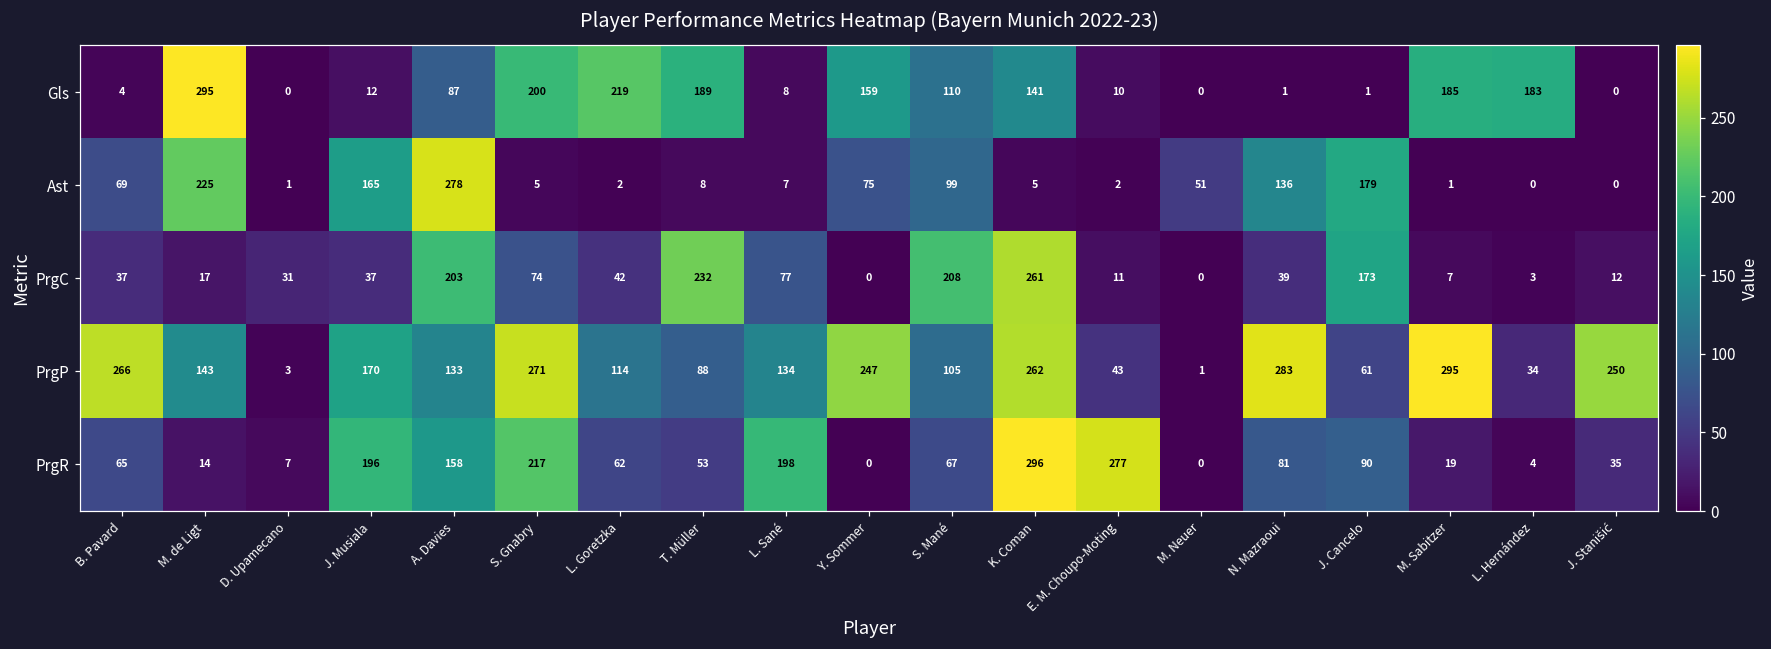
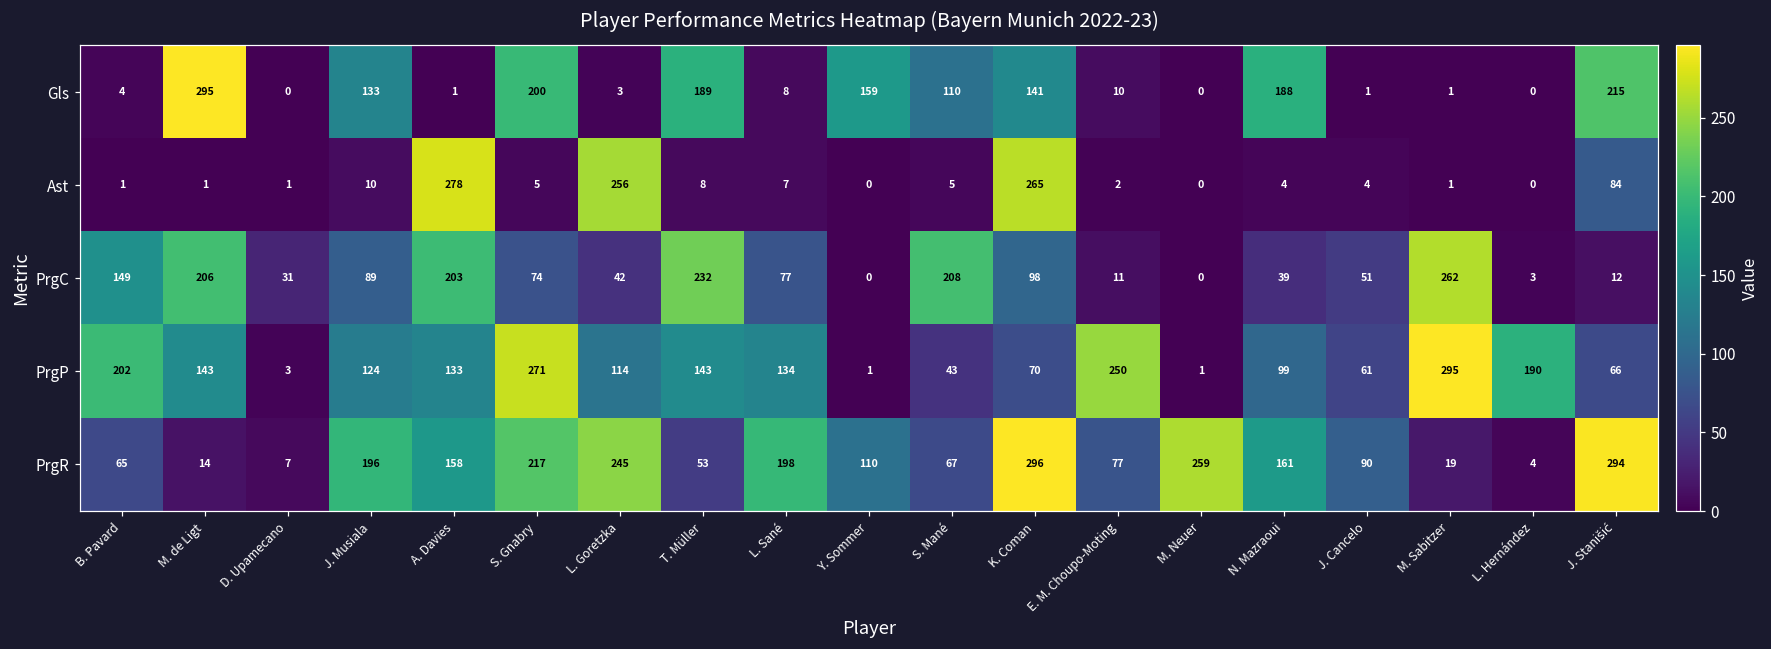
Gls, J. Musiala: 12 -> 133
Gls, A. Davies: 87 -> 1
Gls, L. Goretzka: 219 -> 3
Gls, N. Mazraoui: 1 -> 188
Gls, M. Sabitzer: 185 -> 1
Gls, L. Hernández: 183 -> 0
Gls, J. Stanišić: 0 -> 215
Ast, B. Pavard: 69 -> 1
Ast, M. de Ligt: 225 -> 1
Ast, J. Musiala: 165 -> 10
Ast, L. Goretzka: 2 -> 256
Ast, Y. Sommer: 75 -> 0
Ast, S. Mané: 99 -> 5
Ast, K. Coman: 5 -> 265
Ast, M. Neuer: 51 -> 0
Ast, N. Mazraoui: 136 -> 4
Ast, J. Cancelo: 179 -> 4
Ast, J. Stanišić: 0 -> 84
PrgC, B. Pavard: 37 -> 149
PrgC, M. de Ligt: 17 -> 206
PrgC, J. Musiala: 37 -> 89
PrgC, K. Coman: 261 -> 98
PrgC, J. Cancelo: 173 -> 51
PrgC, M. Sabitzer: 7 -> 262
PrgP, B. Pavard: 266 -> 202
PrgP, J. Musiala: 170 -> 124
PrgP, T. Müller: 88 -> 143
PrgP, Y. Sommer: 247 -> 1
PrgP, S. Mané: 105 -> 43
PrgP, K. Coman: 262 -> 70
PrgP, E. M. Choupo-Moting: 43 -> 250
PrgP, N. Mazraoui: 283 -> 99
PrgP, L. Hernández: 34 -> 190
PrgP, J. Stanišić: 250 -> 66
PrgR, L. Goretzka: 62 -> 245
PrgR, Y. Sommer: 0 -> 110
PrgR, E. M. Choupo-Moting: 277 -> 77
PrgR, M. Neuer: 0 -> 259
PrgR, N. Mazraoui: 81 -> 161
PrgR, J. Stanišić: 35 -> 294
